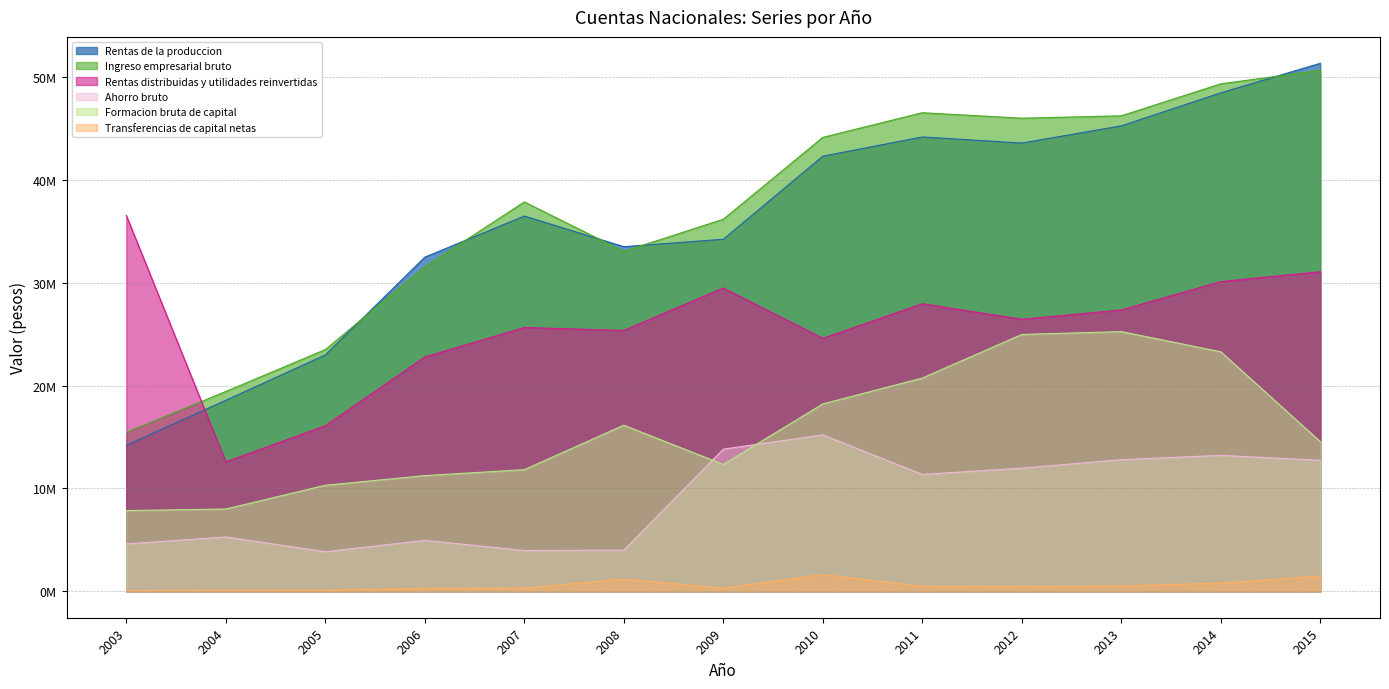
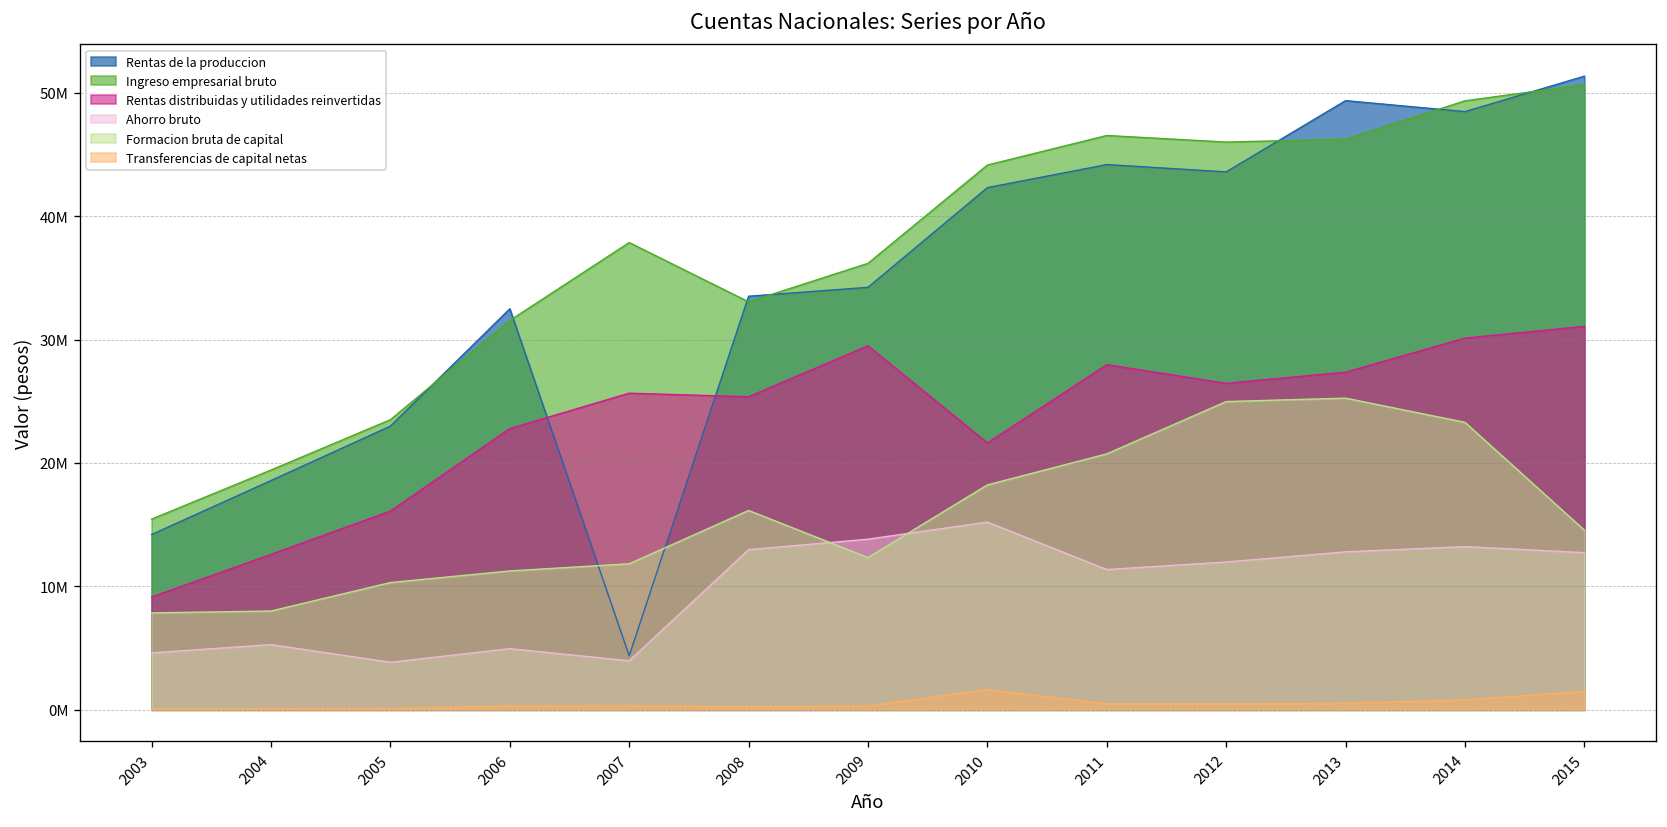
Rentas distribuidas y utilidades reinvertidas, 2003: 36500000 -> 9100000
Rentas de la produccion, 2007: 36500000 -> 4400000
Ahorro bruto, 2008: 4000000 -> 13000000
Transferencias de capital netas, 2008: 1200000 -> 200000
Rentas distribuidas y utilidades reinvertidas, 2010: 24600000 -> 21600000
Rentas de la produccion, 2013: 45300000 -> 49400000
